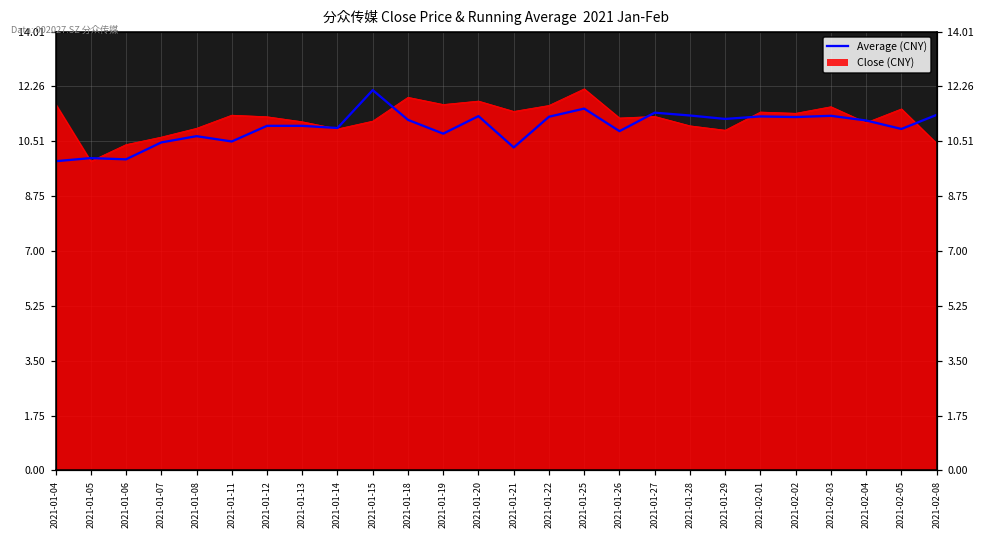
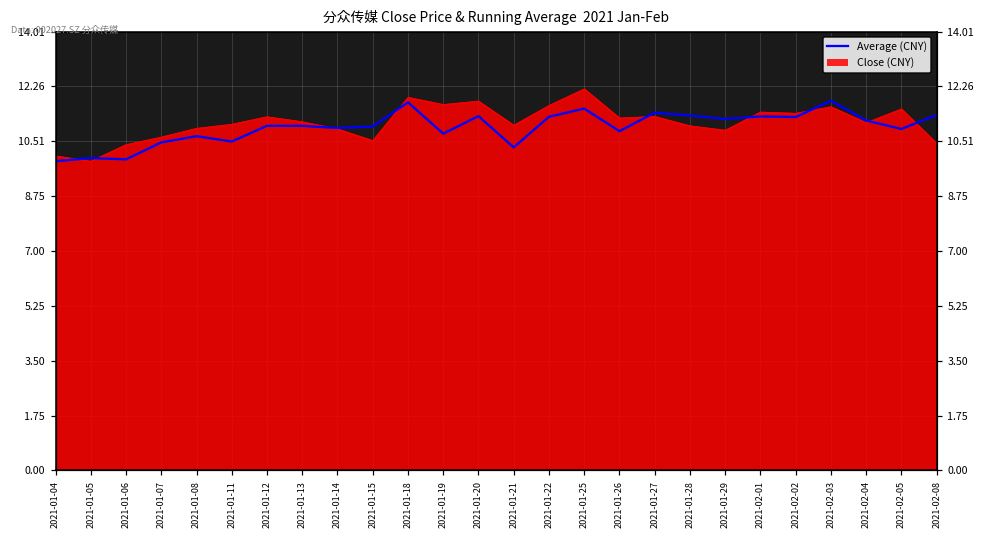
Close (CNY), 2021-01-04: 11.7 -> 10.0
Close (CNY), 2021-01-11: 11.3 -> 11.1
Close (CNY), 2021-01-15: 11.2 -> 10.5
Average (CNY), 2021-01-15: 12.1 -> 11.0
Average (CNY), 2021-01-18: 11.2 -> 11.8
Close (CNY), 2021-01-21: 11.5 -> 11.0
Average (CNY), 2021-02-03: 11.3 -> 11.8
